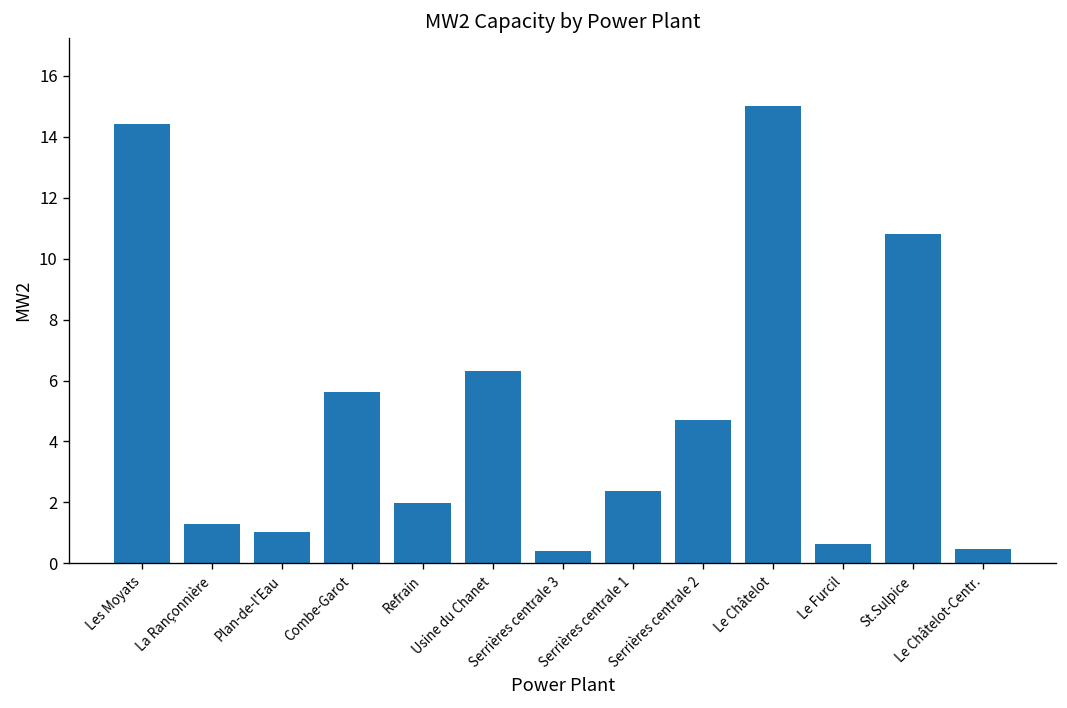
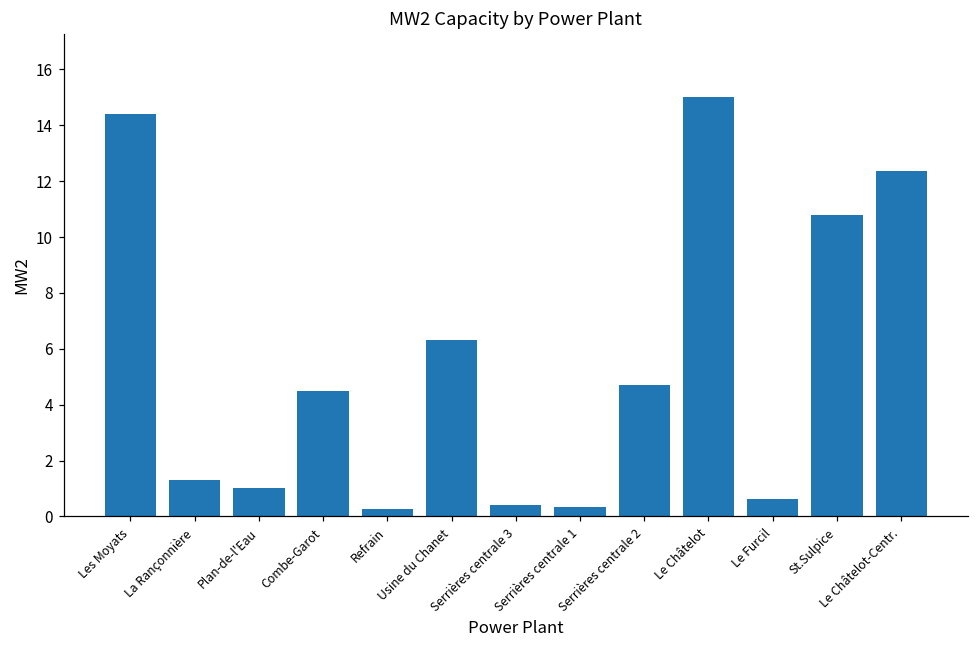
Combe-Garot: 5.6 -> 4.5
Refrain: 2.0 -> 0.3
Serrières centrale 1: 2.4 -> 0.3
Le Châtelot-Centr.: 0.5 -> 12.4
